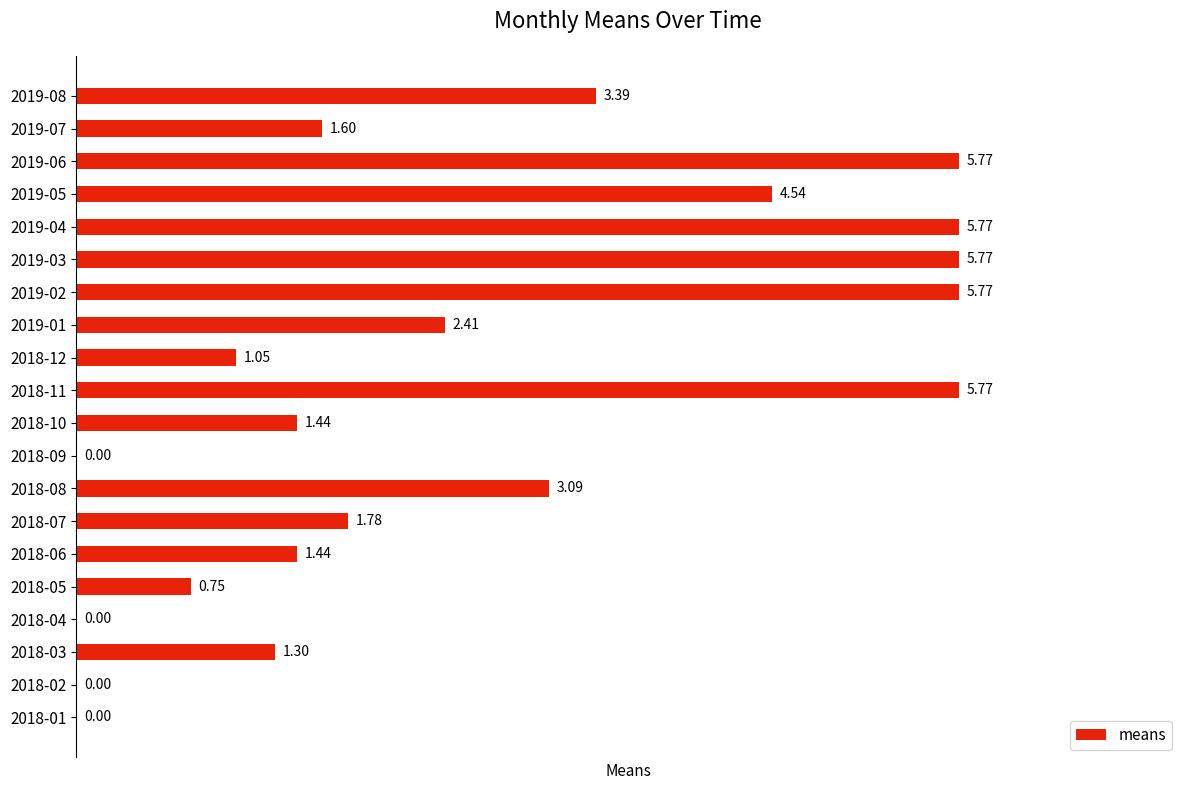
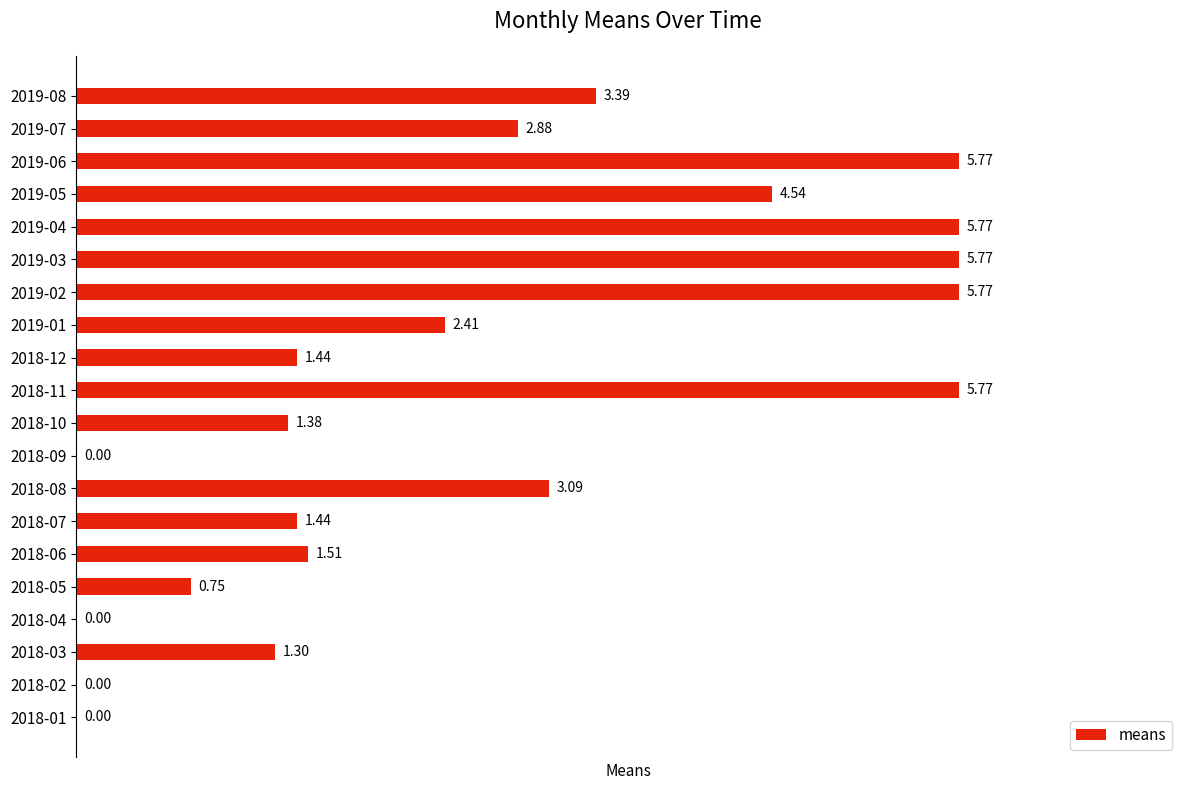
2019-07: 1.60 -> 2.88
2018-12: 1.05 -> 1.44
2018-10: 1.44 -> 1.38
2018-07: 1.78 -> 1.44
2018-06: 1.44 -> 1.51
